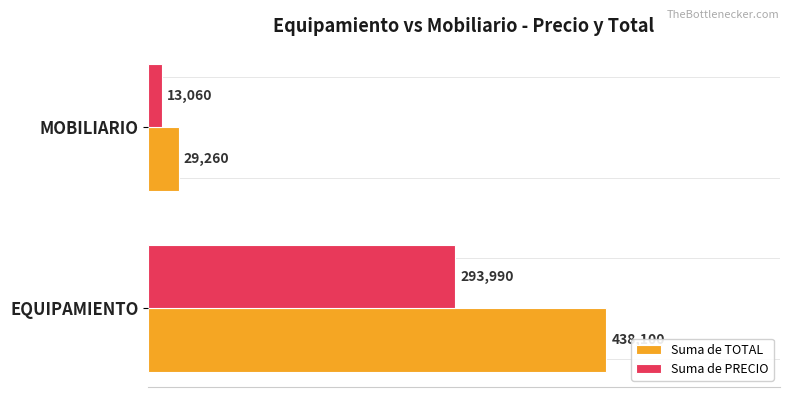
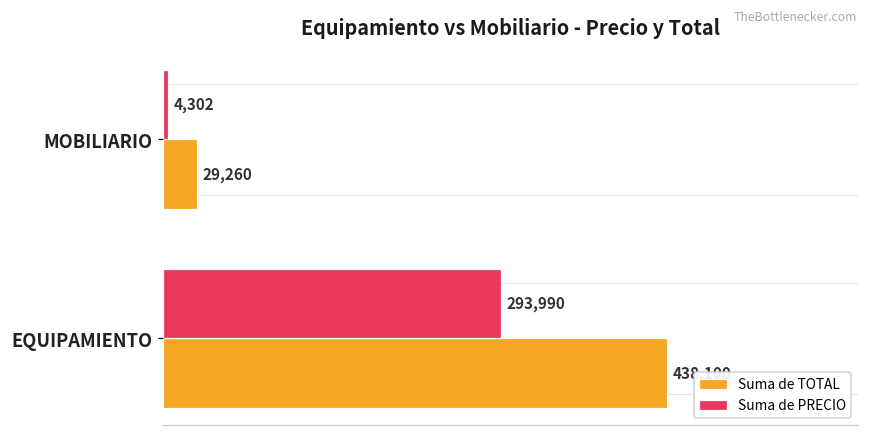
Suma de PRECIO, MOBILIARIO: 13,060 -> 4,302
